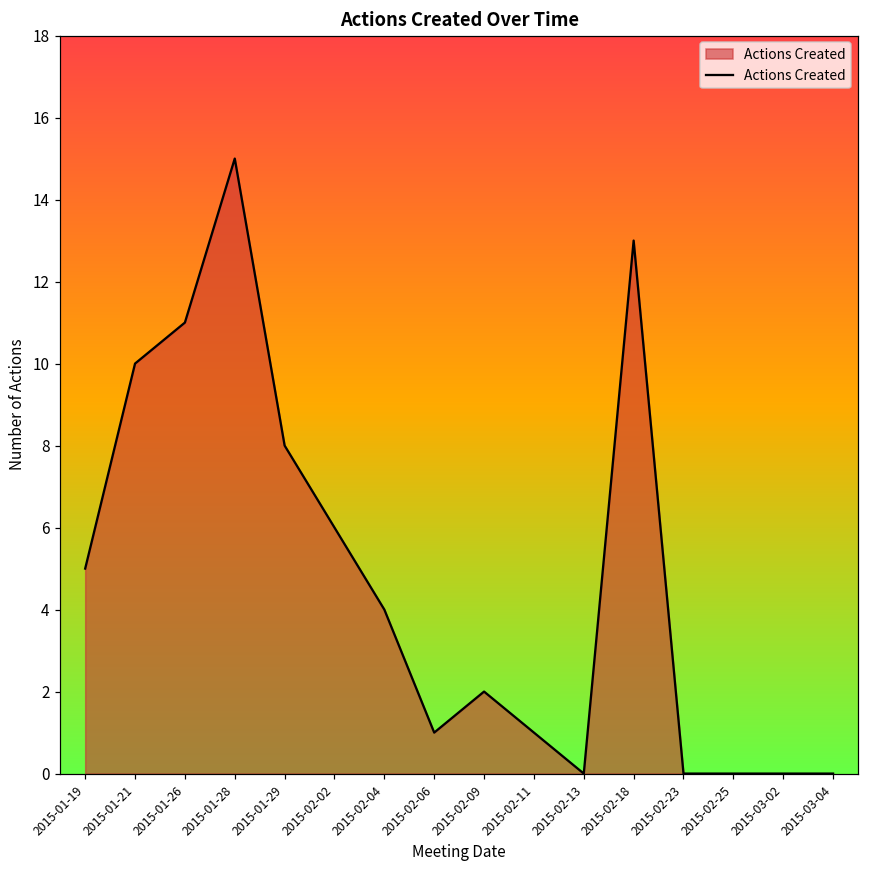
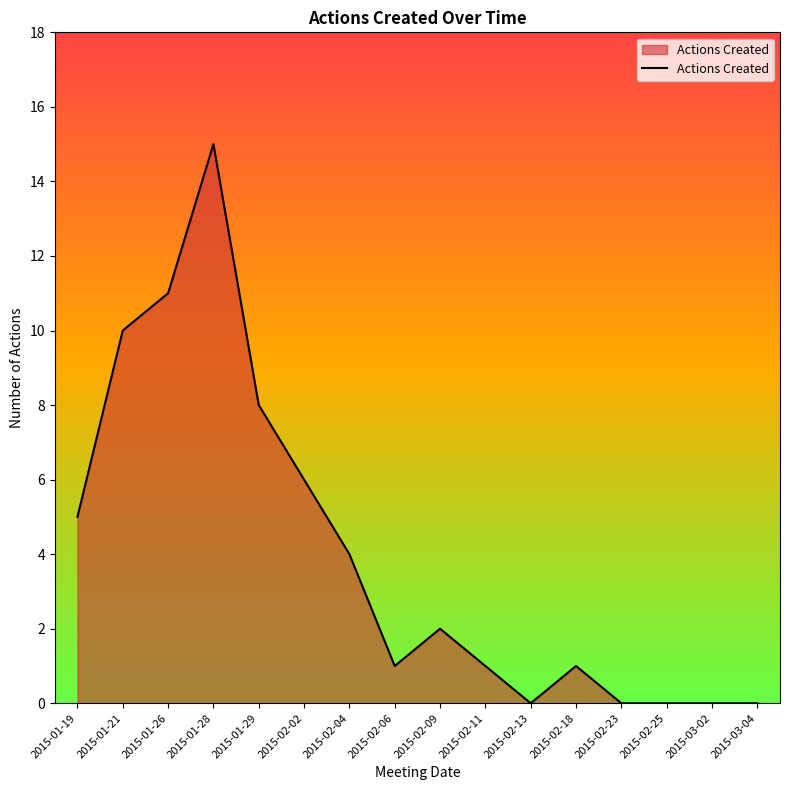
2015-02-18: 13 -> 1
